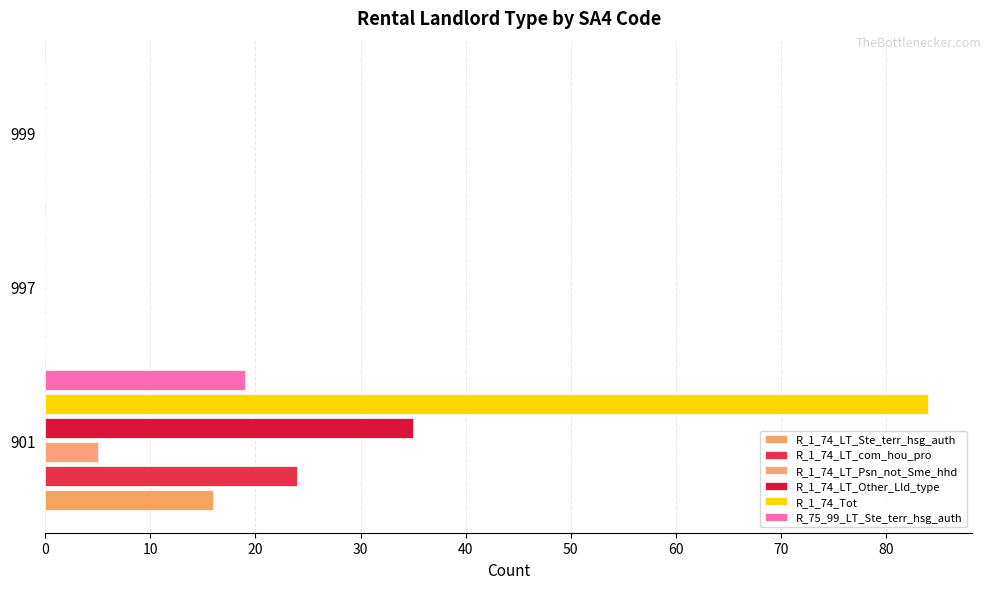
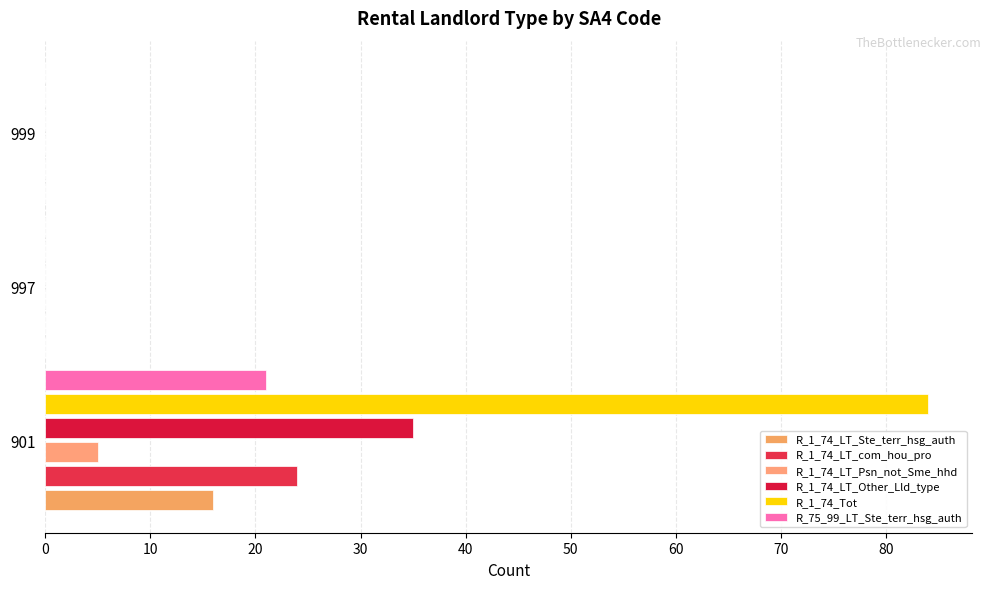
R_75_99_LT_Ste_terr_hsg_auth, 901: 19 -> 21
